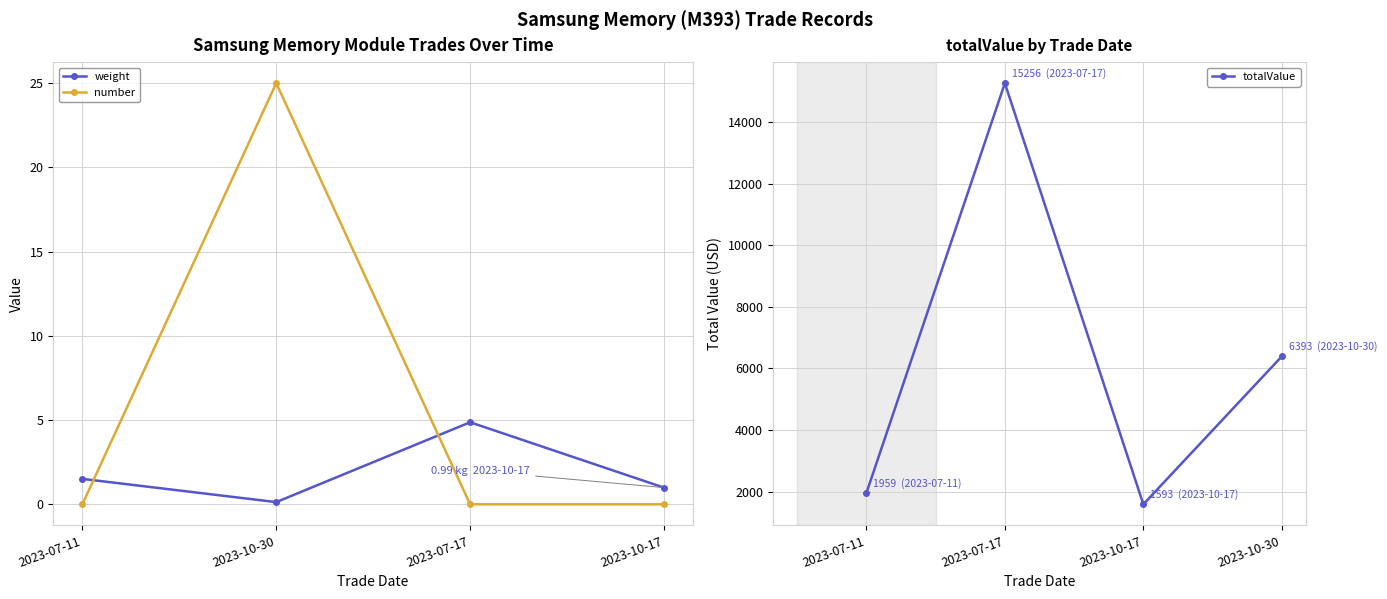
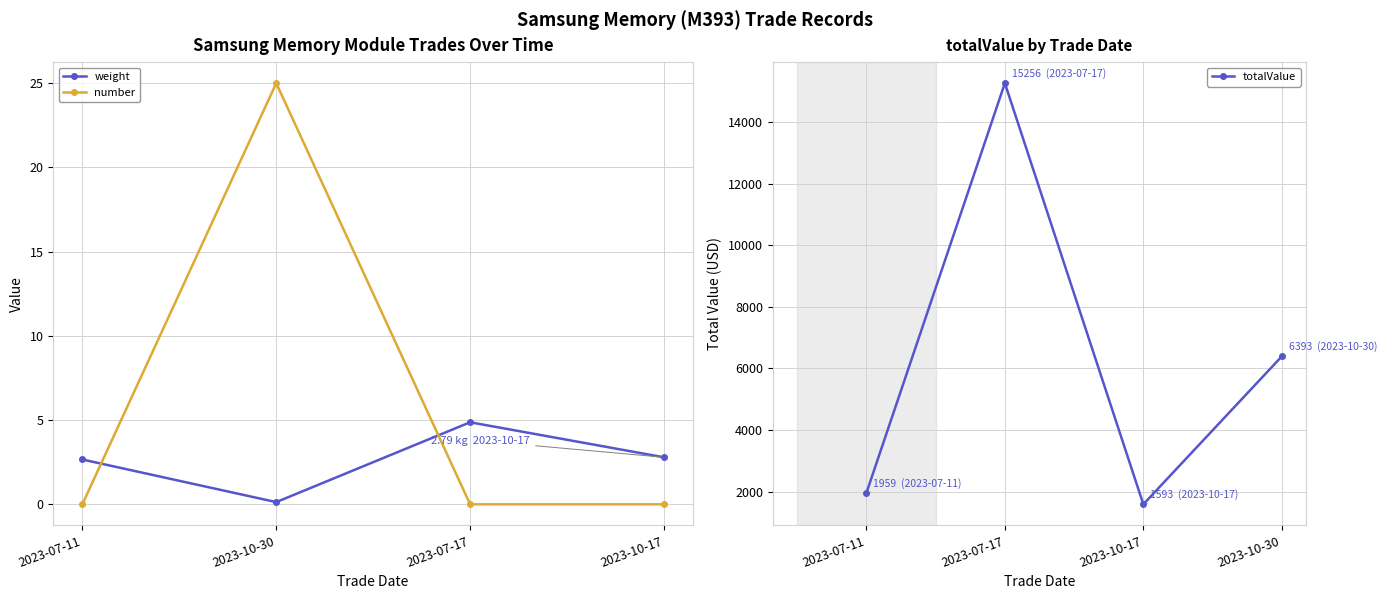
Samsung Memory Module Trades Over Time, weight, 2023-07-11: 1.5 -> 2.7
Samsung Memory Module Trades Over Time, weight, 2023-10-17: 0.99 -> 2.79
